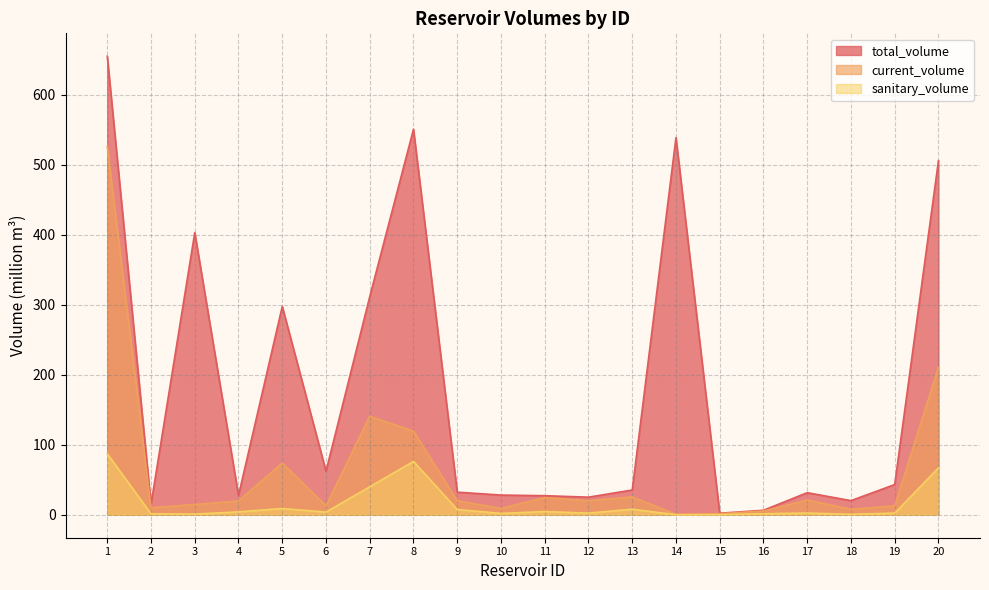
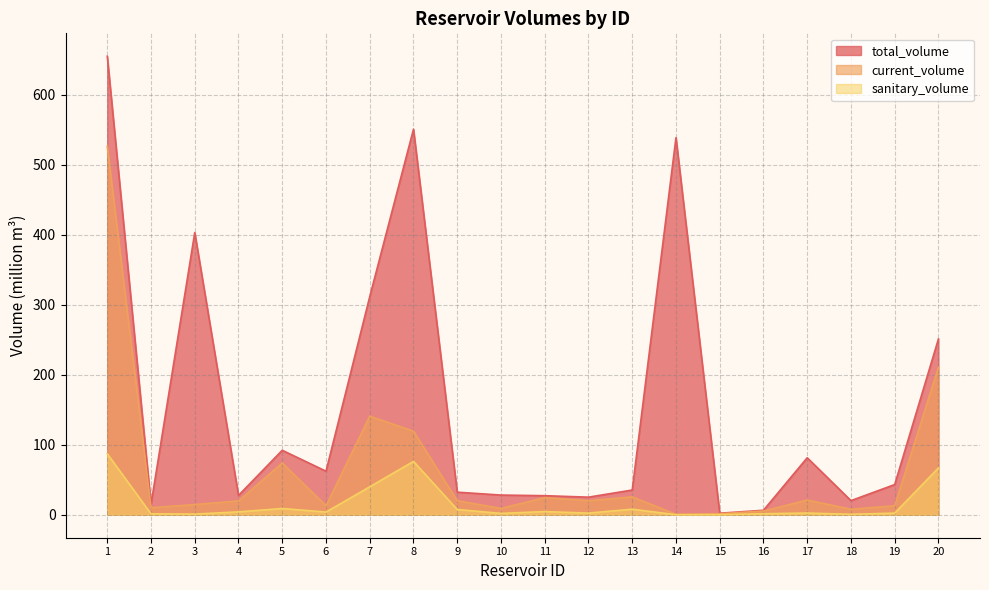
total_volume, 5: 300 -> 90
total_volume, 17: 30 -> 80
total_volume, 20: 510 -> 250
